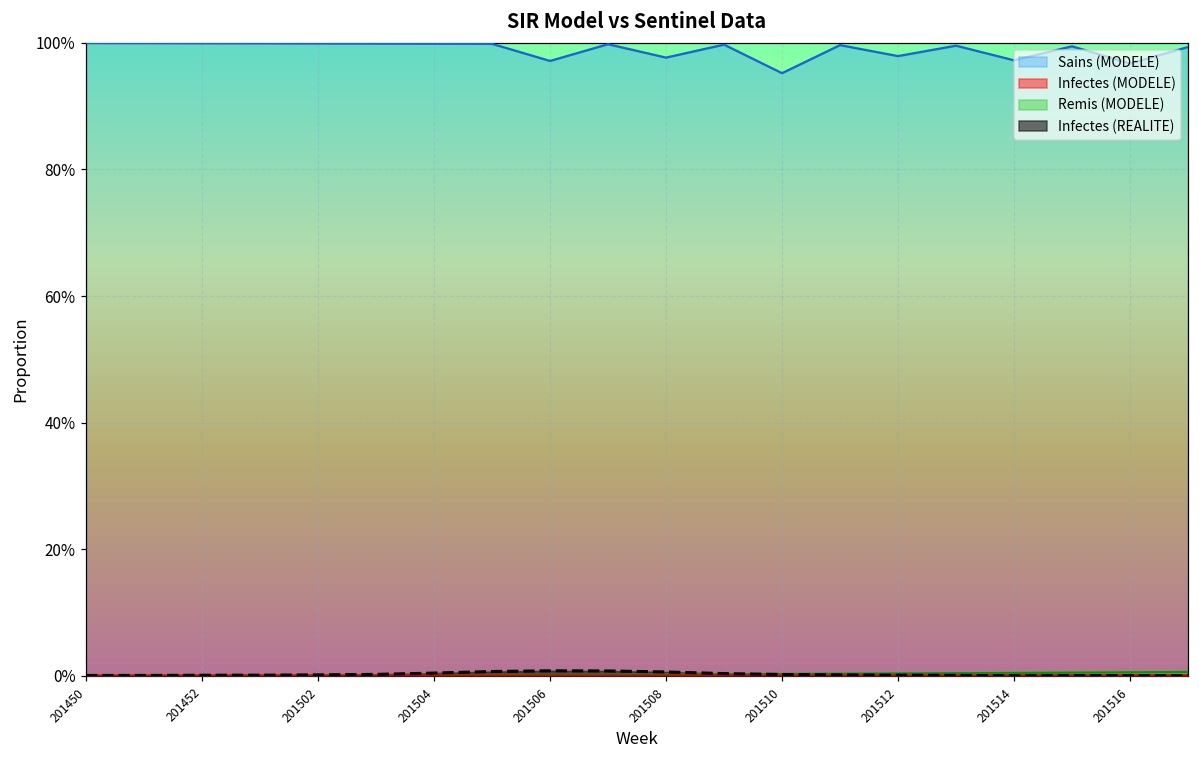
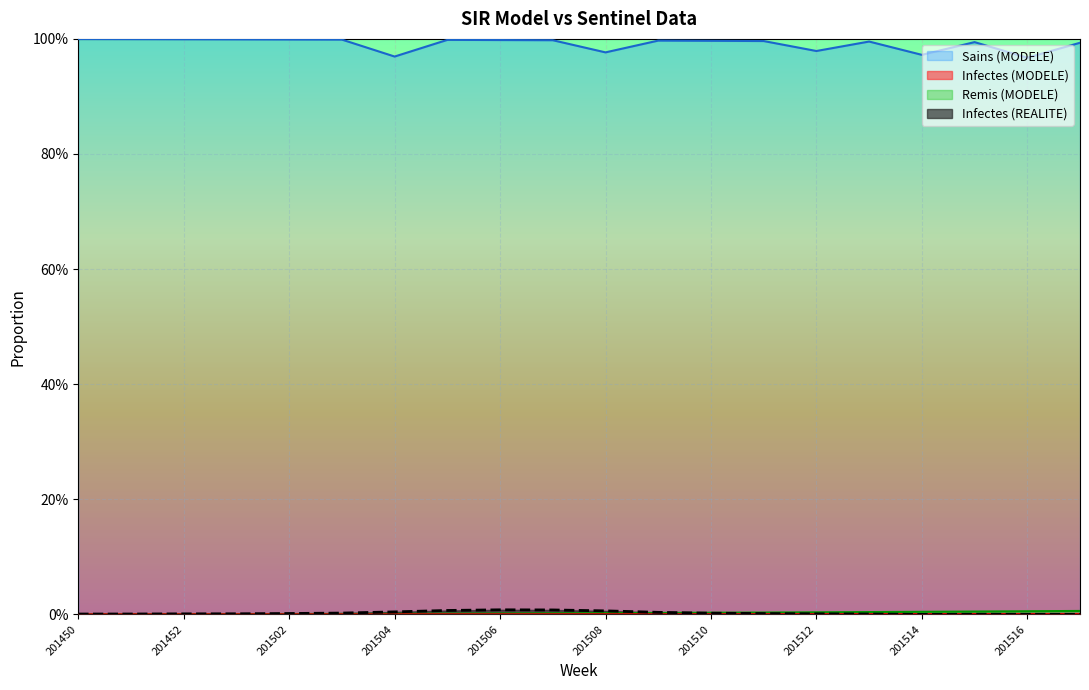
Sains (MODELE), 201504: 100% -> 97%
Sains (MODELE), 201506: 97% -> 100%
Sains (MODELE), 201510: 95% -> 100%
